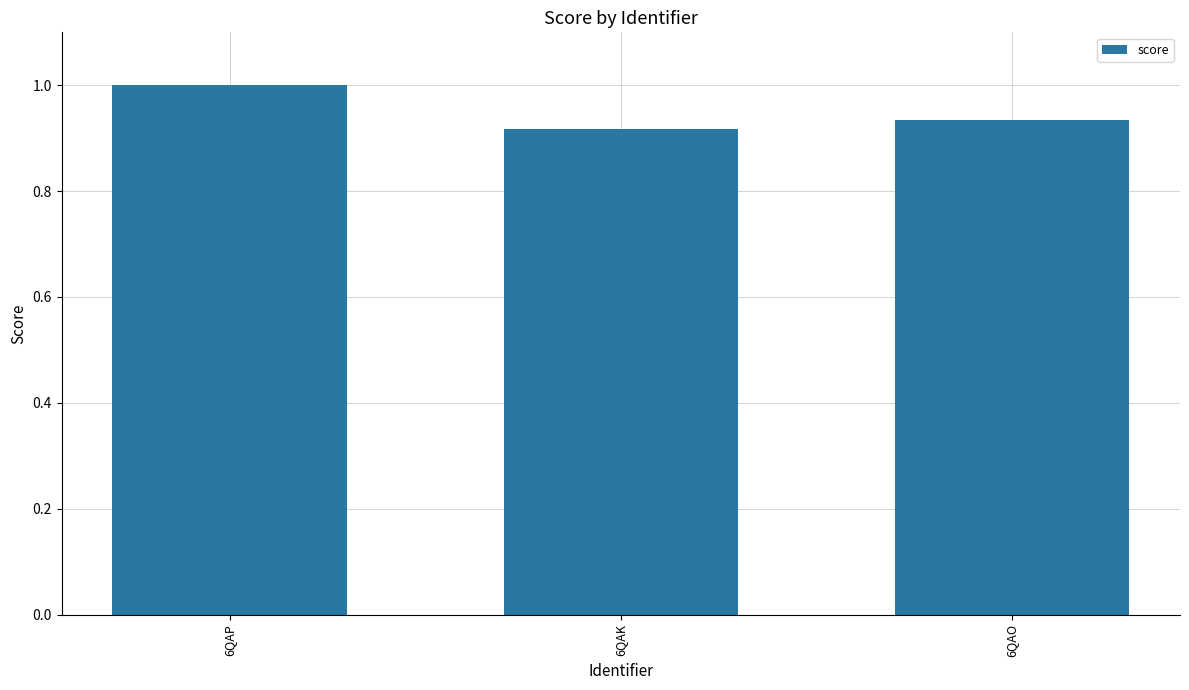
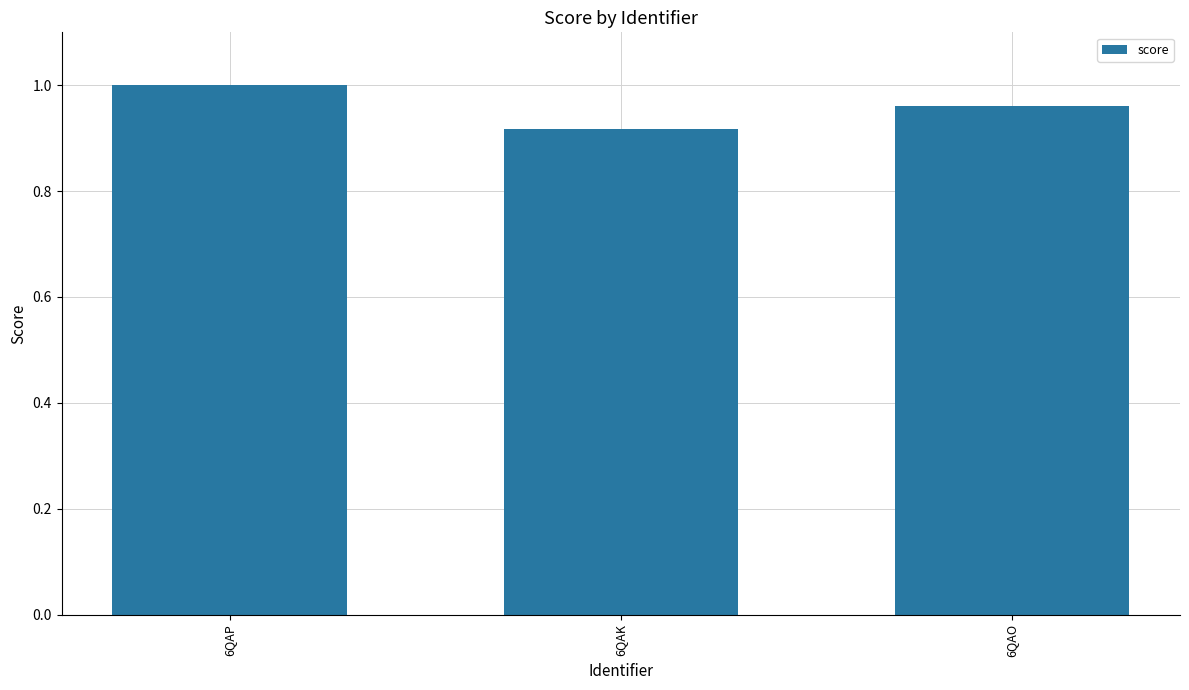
6QAO: 0.93 -> 0.96
